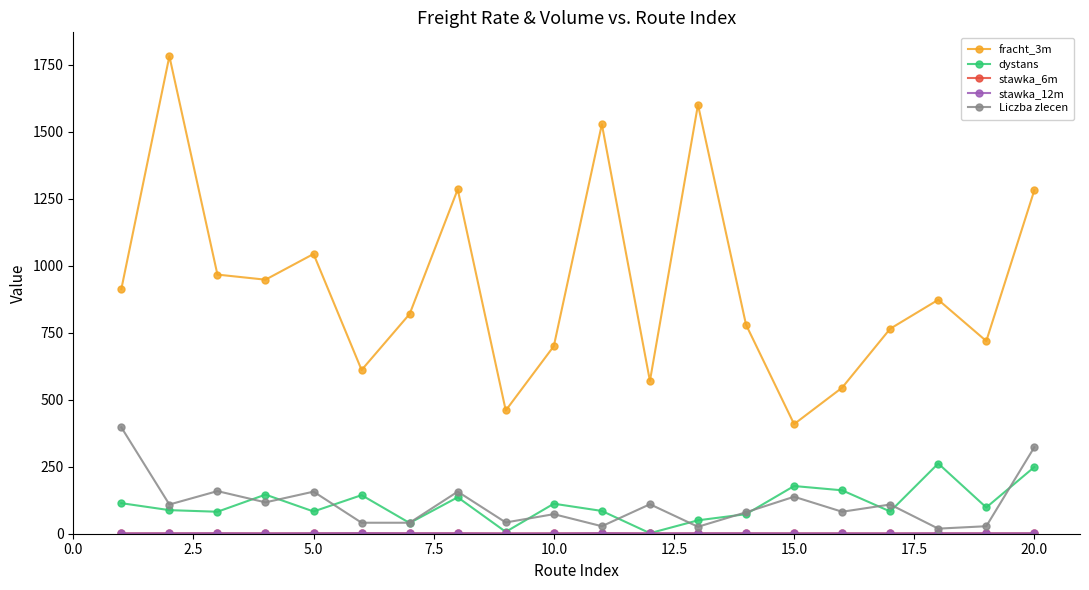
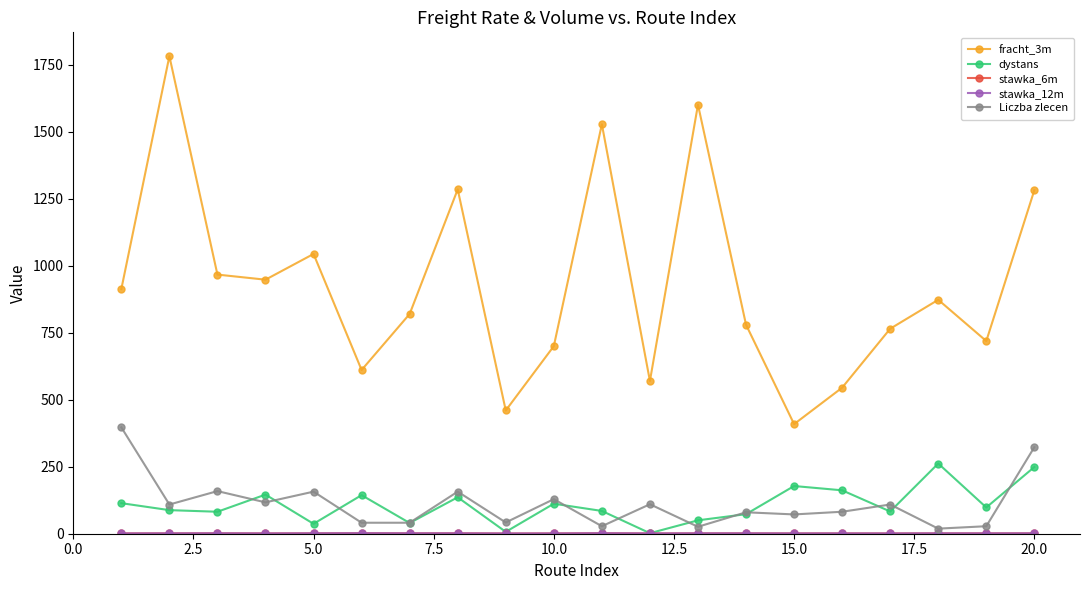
dystans, 5.0: 80 -> 40
Liczba zlecen, 10.0: 70 -> 130
Liczba zlecen, 15.0: 140 -> 70
